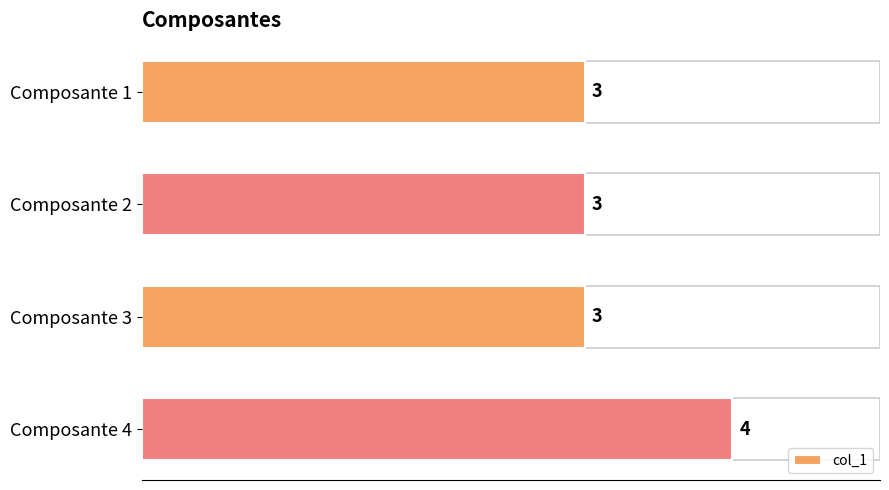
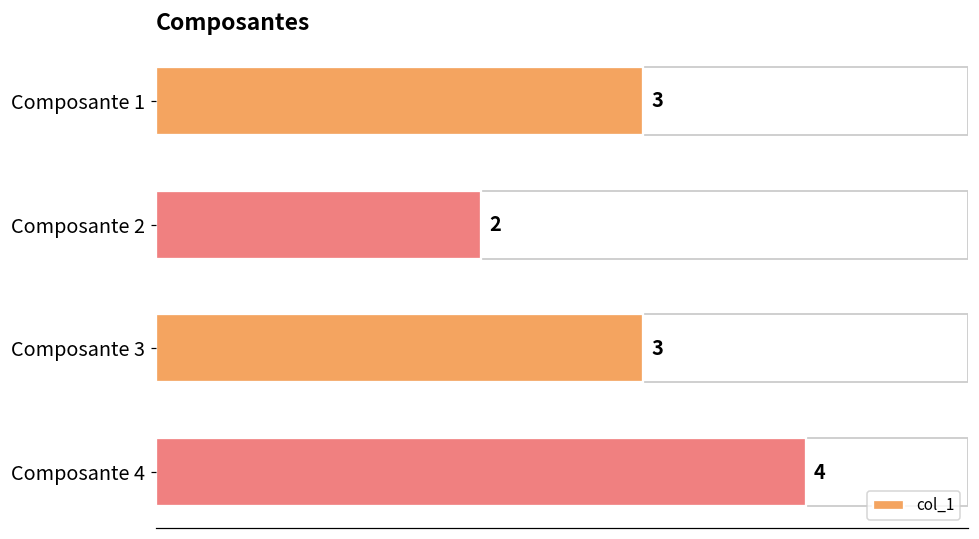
Composante 2: 3 -> 2
